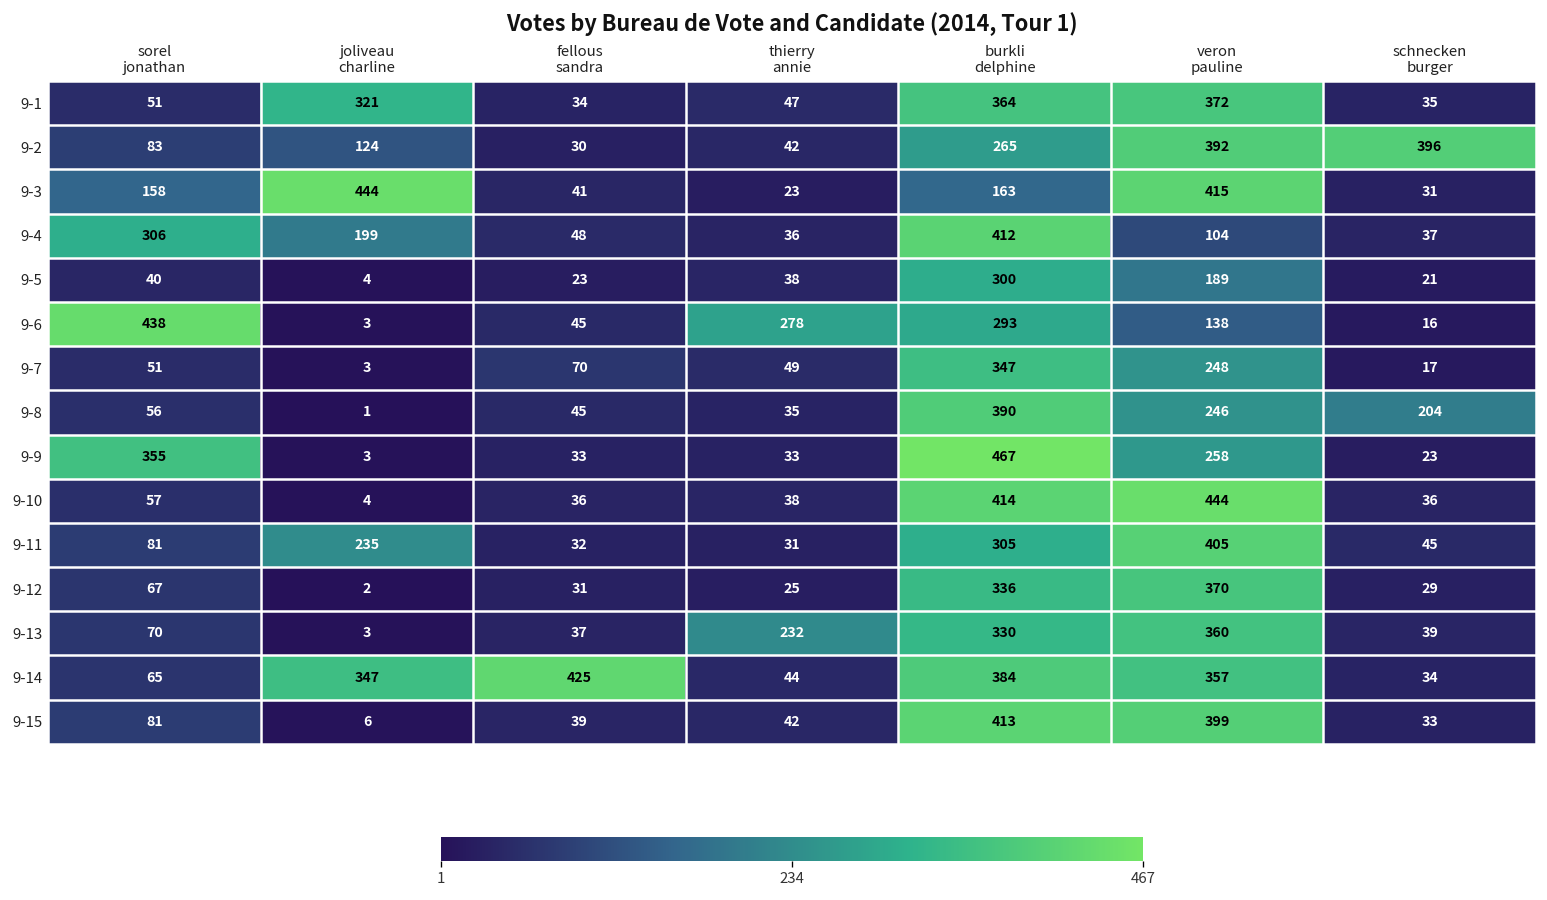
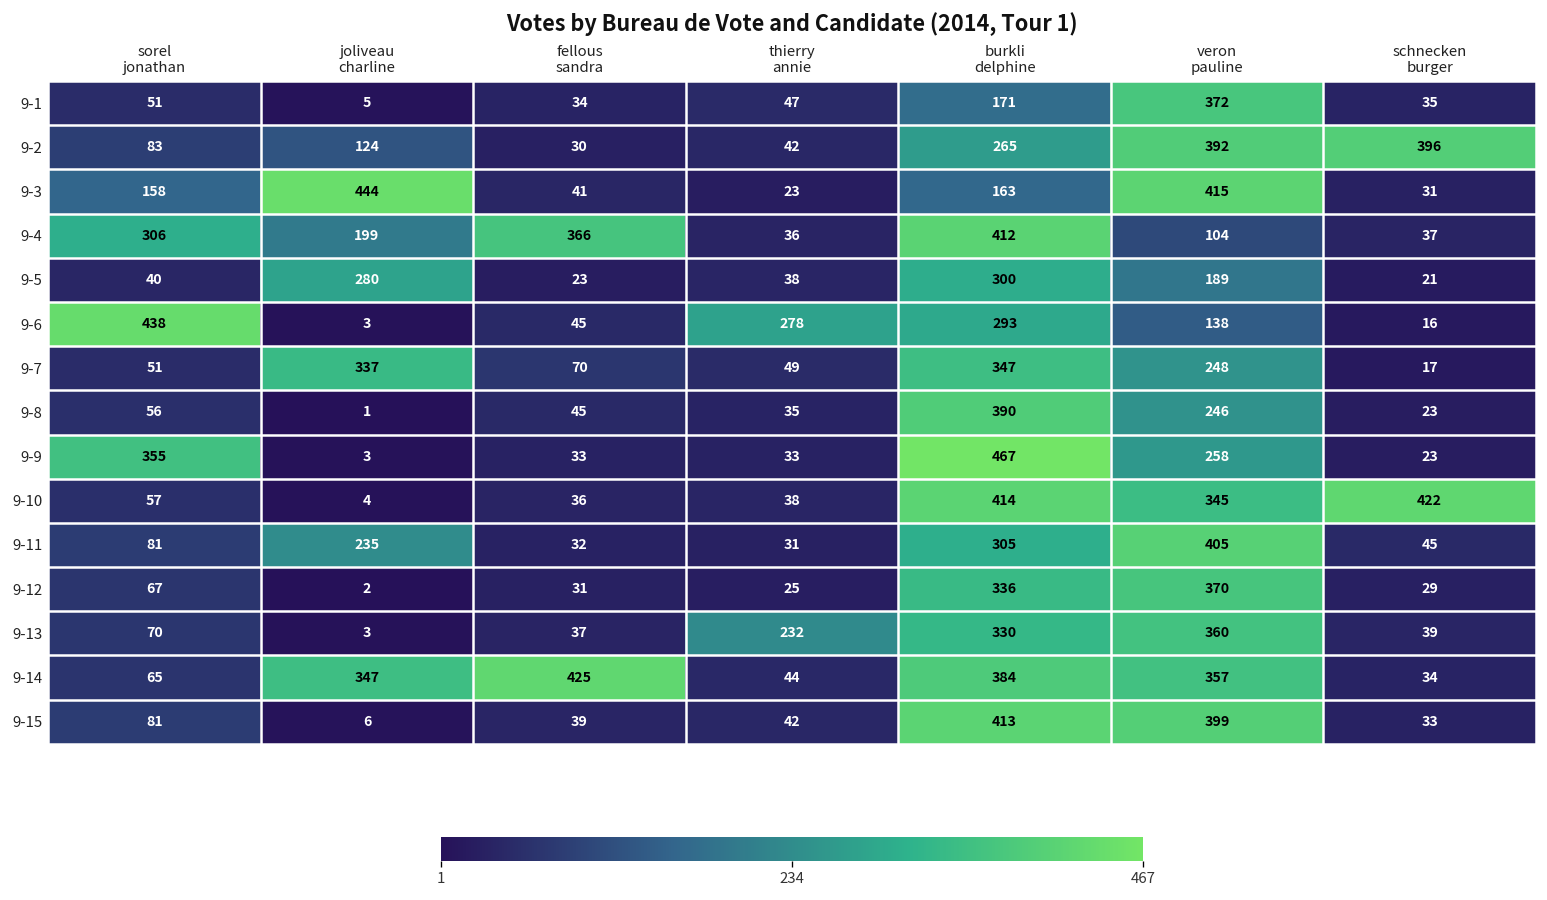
9-1, joliveau charline: 321 -> 5
9-1, burkli delphine: 364 -> 171
9-4, fellous sandra: 48 -> 366
9-5, joliveau charline: 4 -> 280
9-7, joliveau charline: 3 -> 337
9-8, schnecken burger: 204 -> 23
9-10, veron pauline: 444 -> 345
9-10, schnecken burger: 36 -> 422
